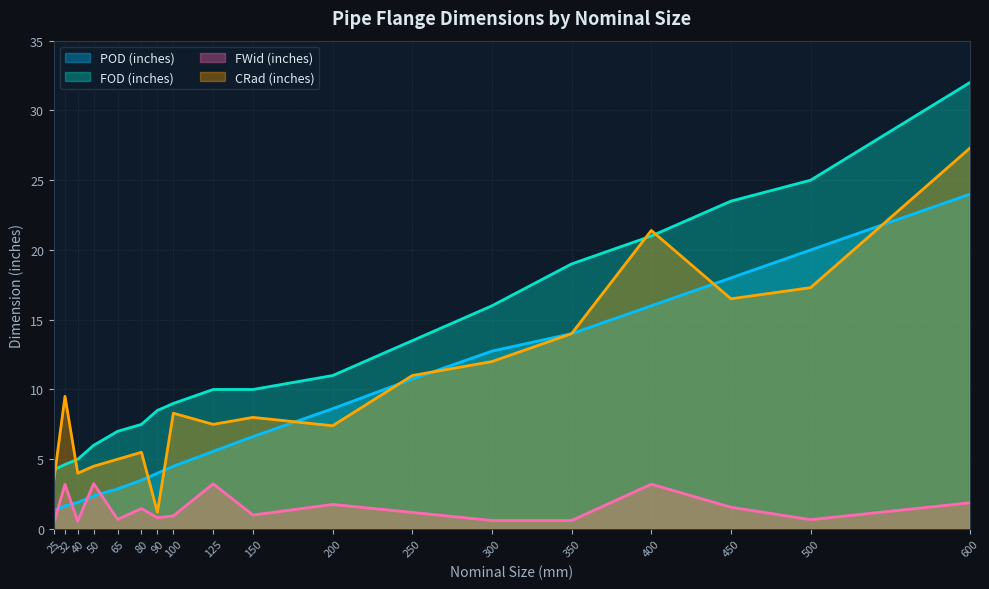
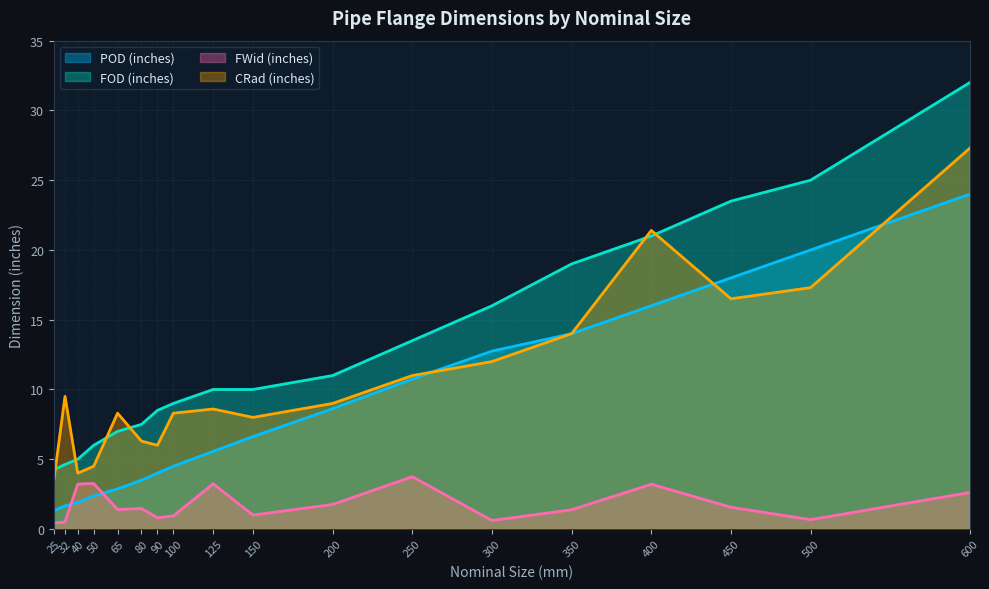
FWid (inches), 32: 3.2 -> 0.5
FWid (inches), 40: 0.6 -> 3.2
FWid (inches), 65: 0.7 -> 1.4
CRad (inches), 65: 5.0 -> 8.3
CRad (inches), 80: 5.5 -> 6.3
CRad (inches), 90: 1.2 -> 6.0
CRad (inches), 125: 7.5 -> 8.6
CRad (inches), 200: 7.4 -> 9.0
FWid (inches), 250: 1.2 -> 3.8
FWid (inches), 350: 0.6 -> 1.4
FWid (inches), 600: 1.9 -> 2.6
